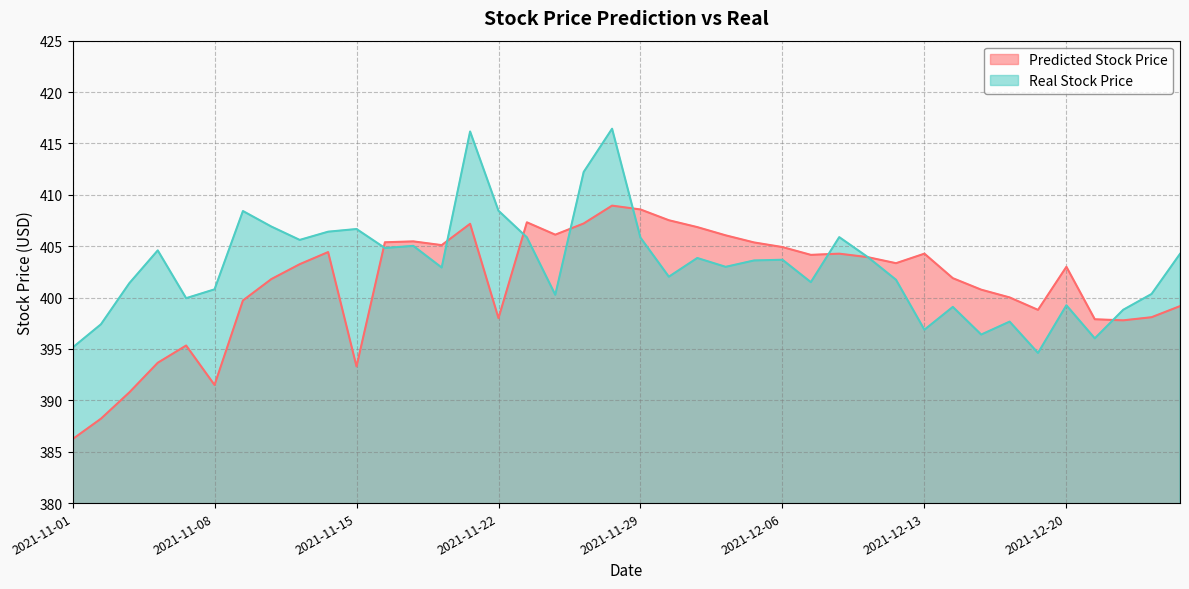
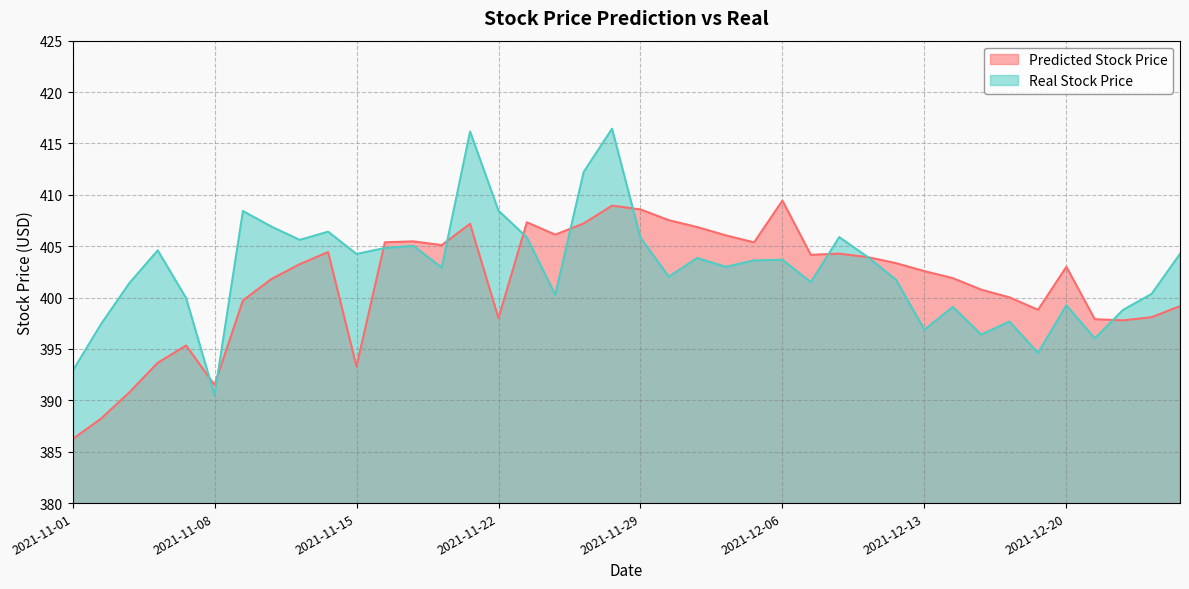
Real Stock Price, 2021-11-01: 395.1 -> 392.8
Real Stock Price, 2021-11-08: 400.8 -> 390.5
Real Stock Price, 2021-11-15: 406.7 -> 404.2
Predicted Stock Price, 2021-12-06: 404.9 -> 409.4
Predicted Stock Price, 2021-12-13: 404.3 -> 402.6
